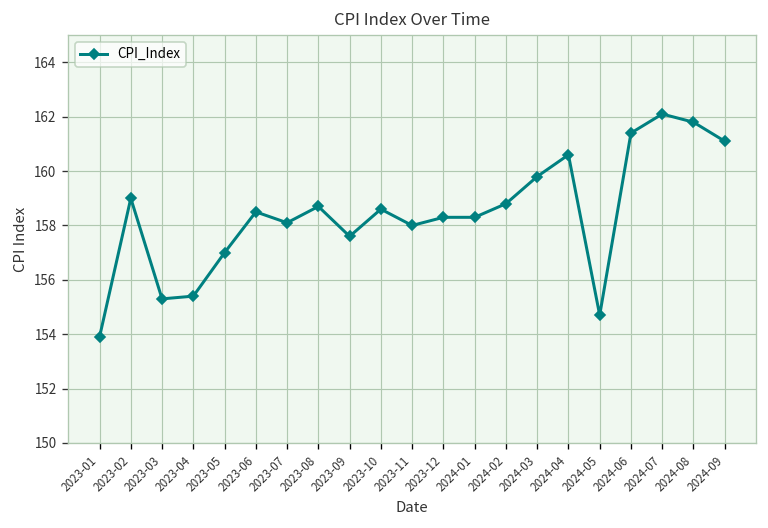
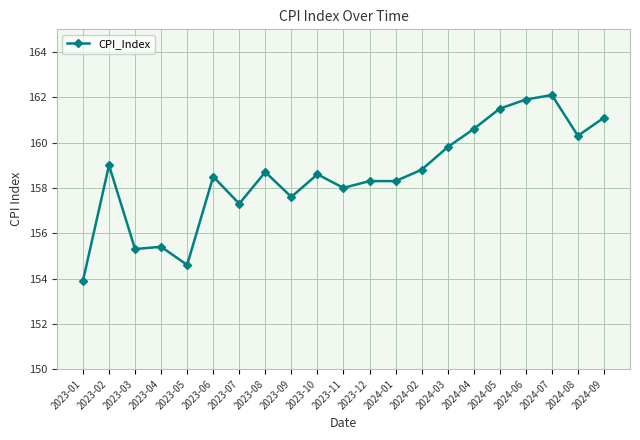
2023-05: 157.0 -> 154.6
2023-07: 158.1 -> 157.3
2024-05: 154.7 -> 161.5
2024-06: 161.4 -> 161.9
2024-08: 161.8 -> 160.3
